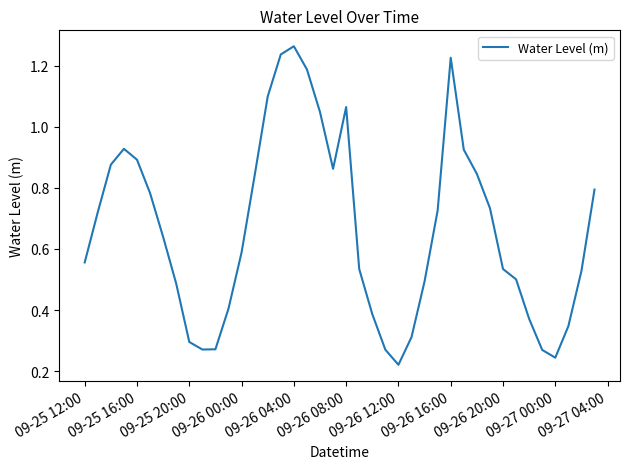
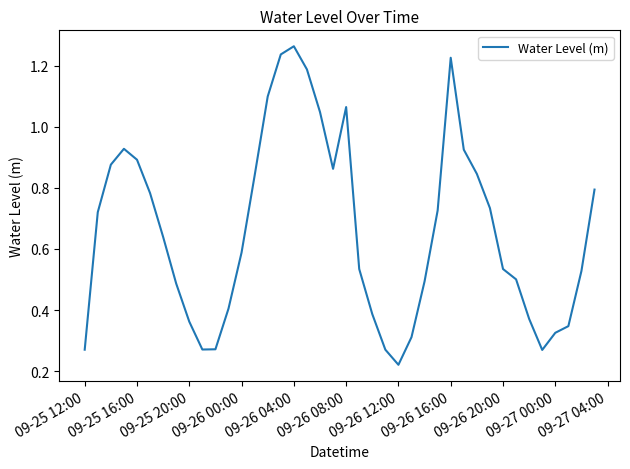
09-25 12:00: 0.56 -> 0.27
09-25 20:00: 0.30 -> 0.36
09-27 00:00: 0.24 -> 0.33
